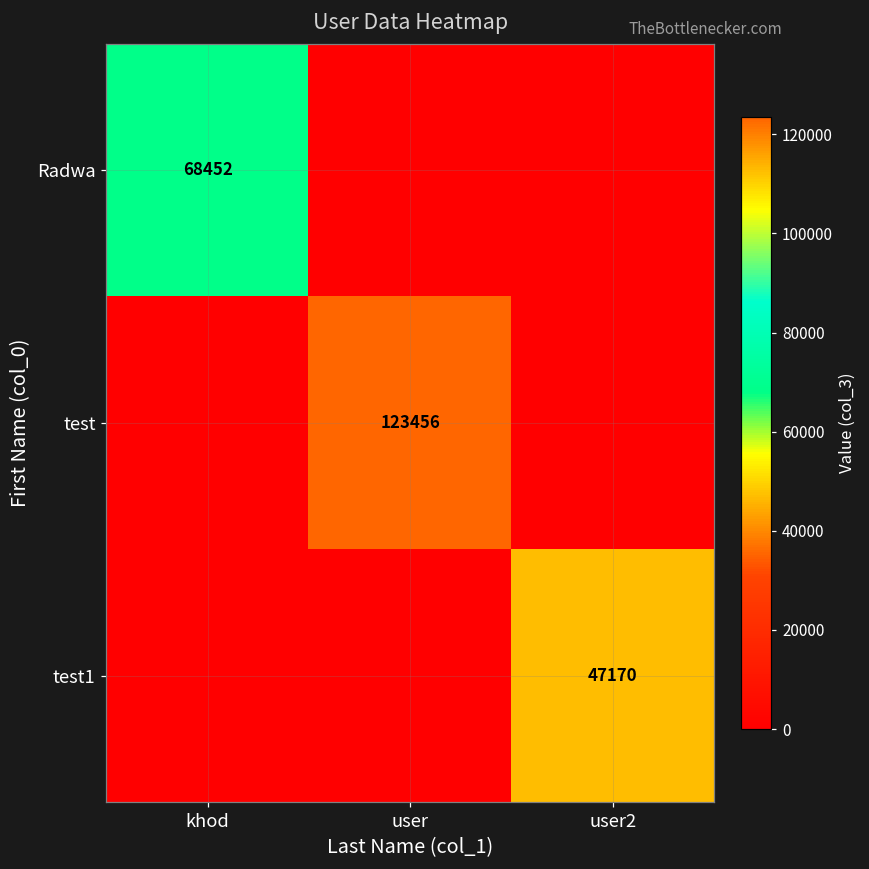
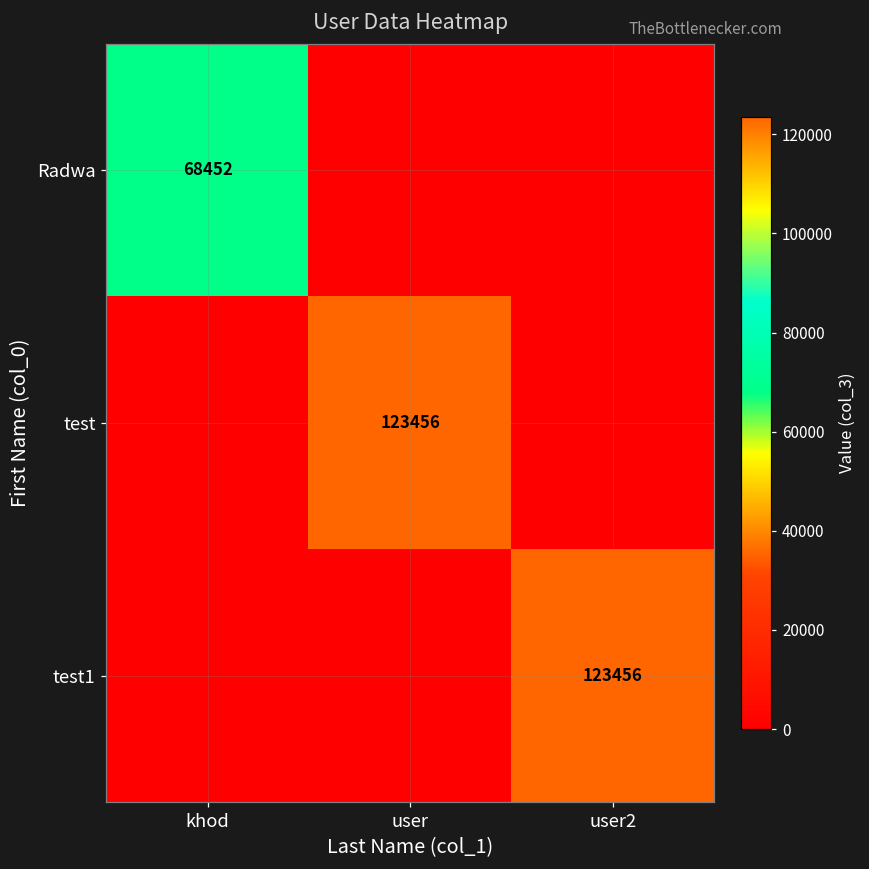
test1, user2: 47170 -> 123456
